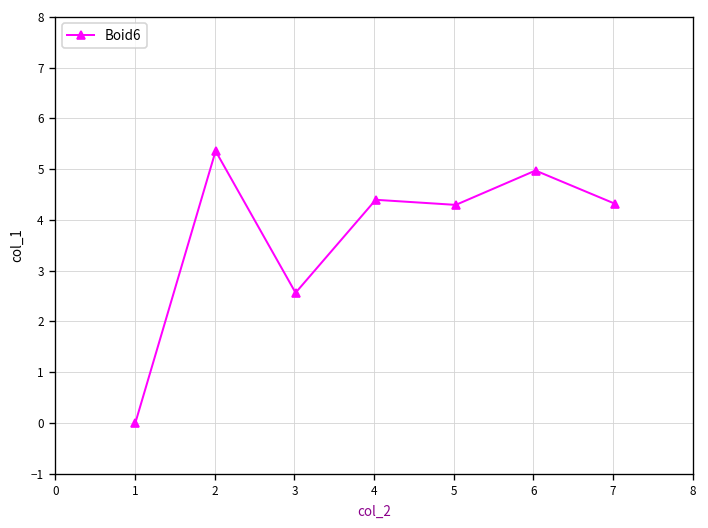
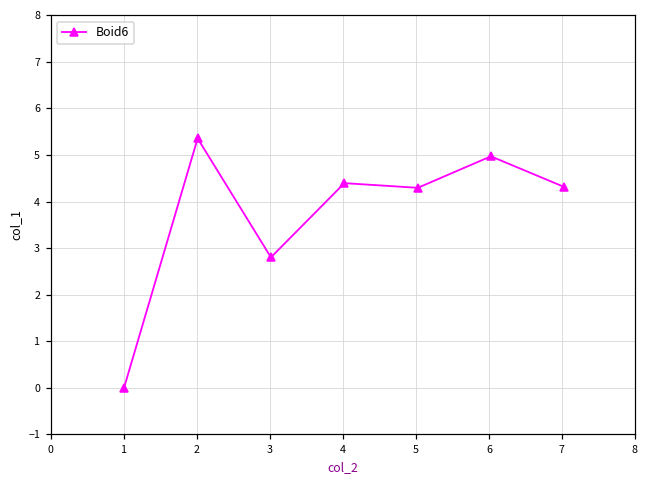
3: 2.6 -> 2.8
